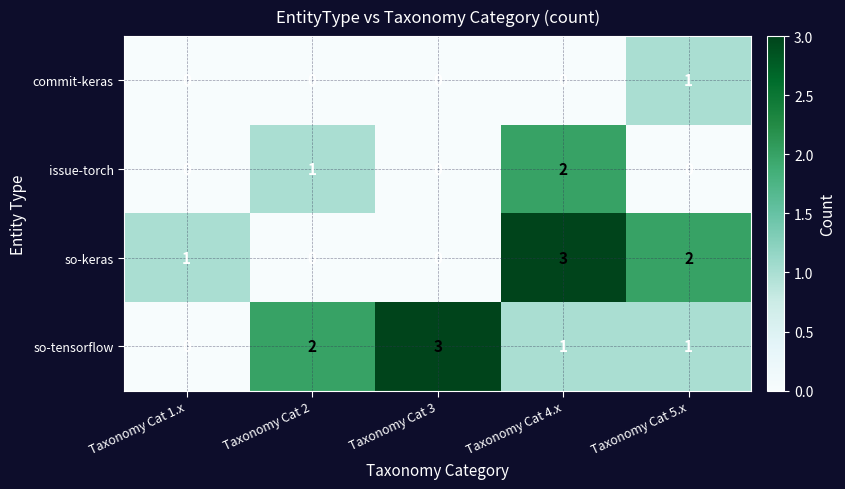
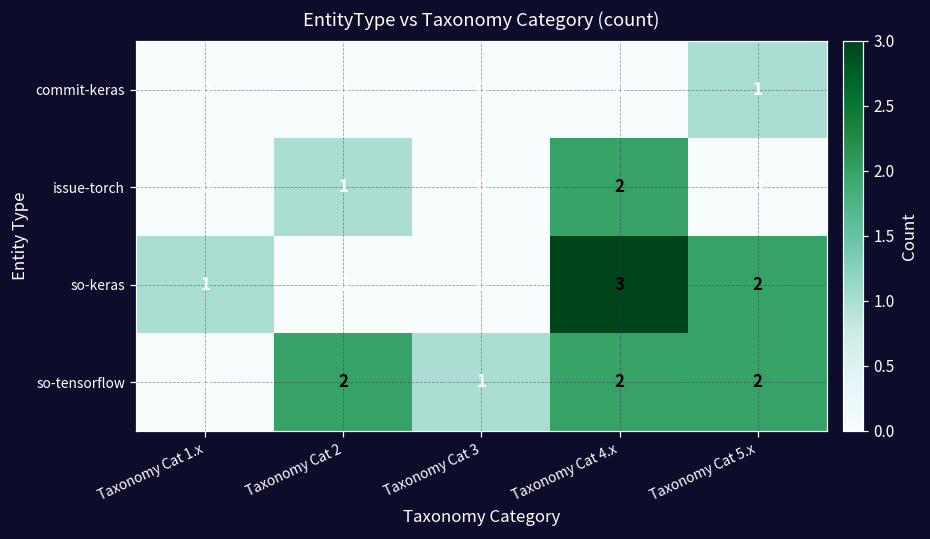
so-tensorflow, Taxonomy Cat 3: 3 -> 1
so-tensorflow, Taxonomy Cat 4.x: 1 -> 2
so-tensorflow, Taxonomy Cat 5.x: 1 -> 2
